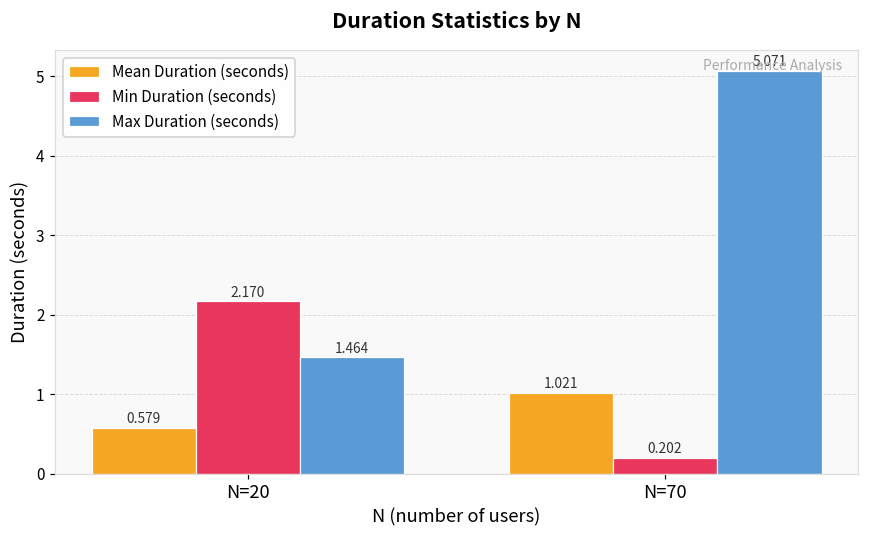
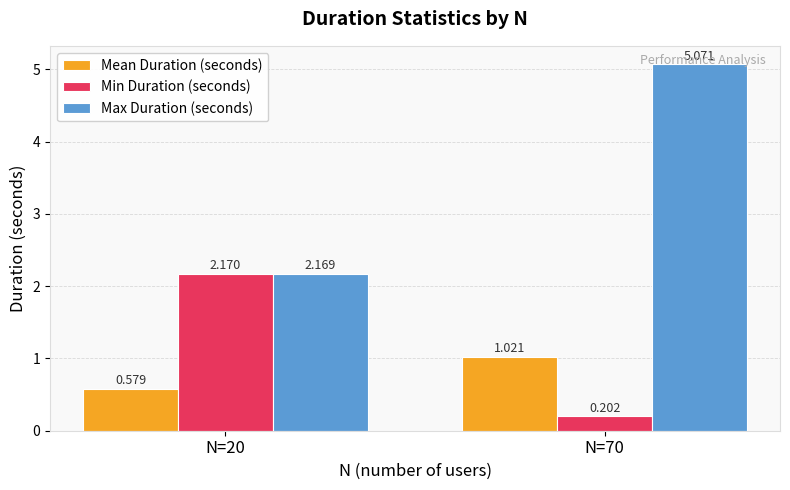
Max Duration (seconds), N=20: 1.464 -> 2.169
